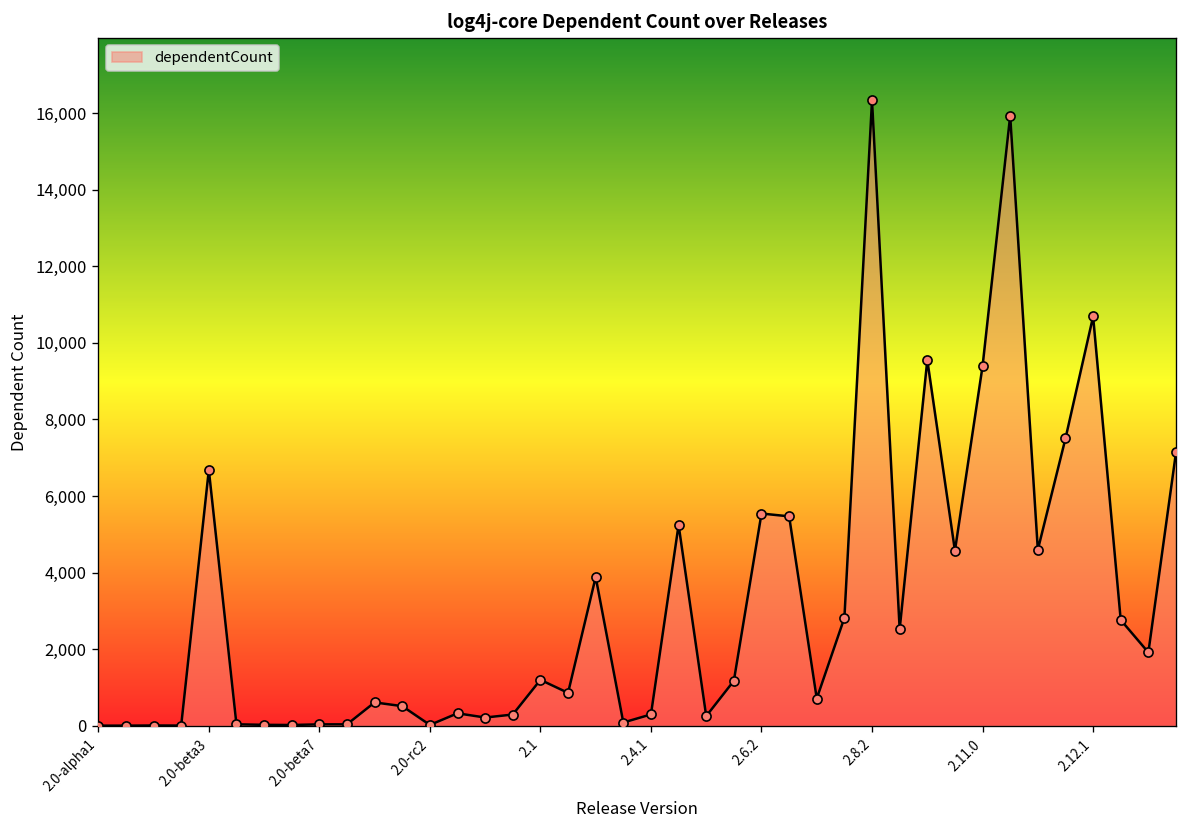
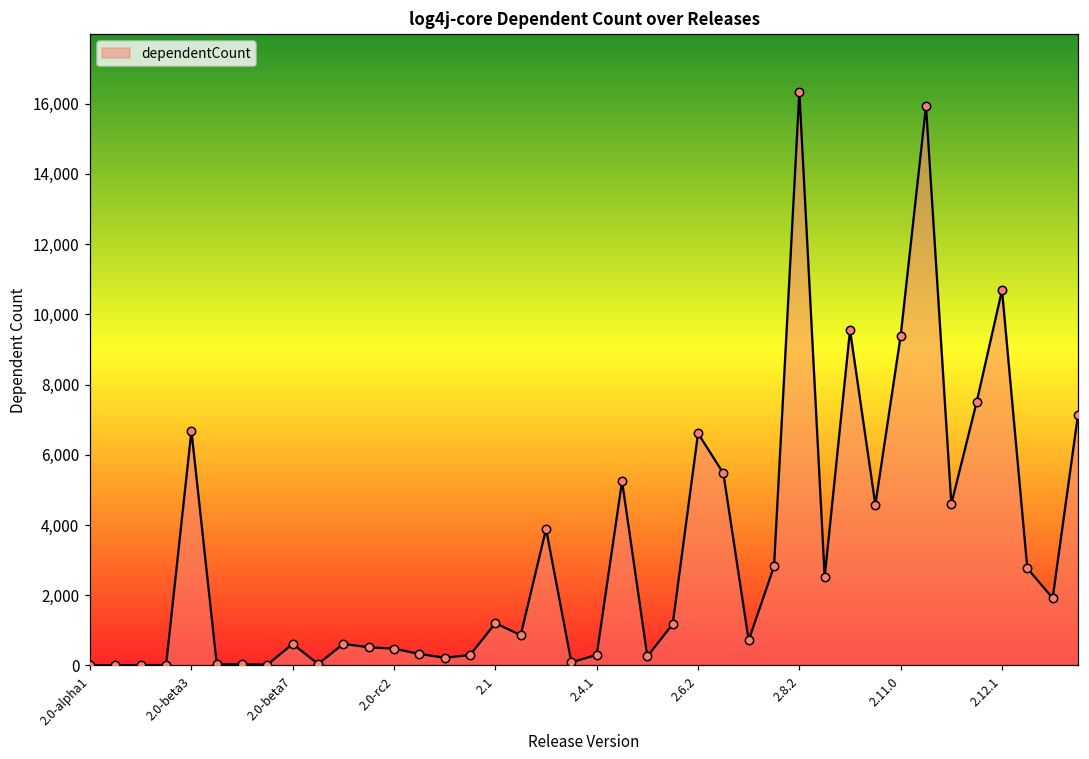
2.0-beta7: 0 -> 600
2.0-rc2: 0 -> 500
2.6.2: 5,500 -> 6,600
